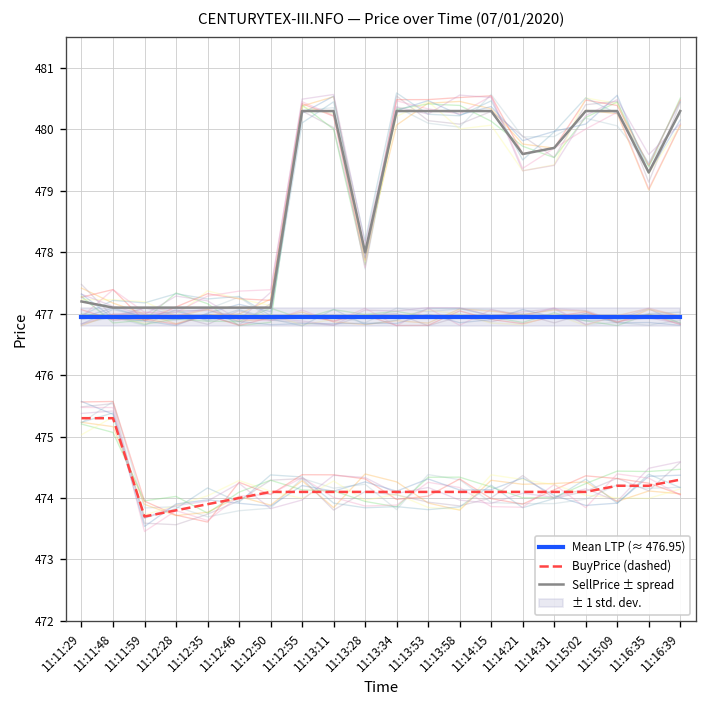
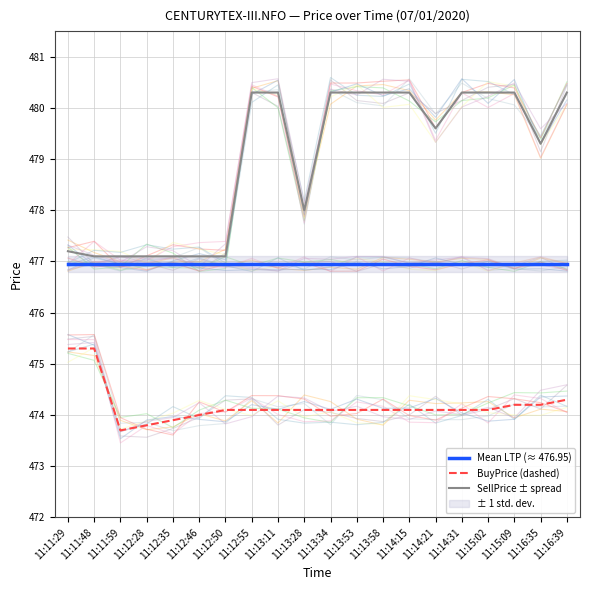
SellPrice ± spread, 11:14:31: 479.7 -> 480.3
